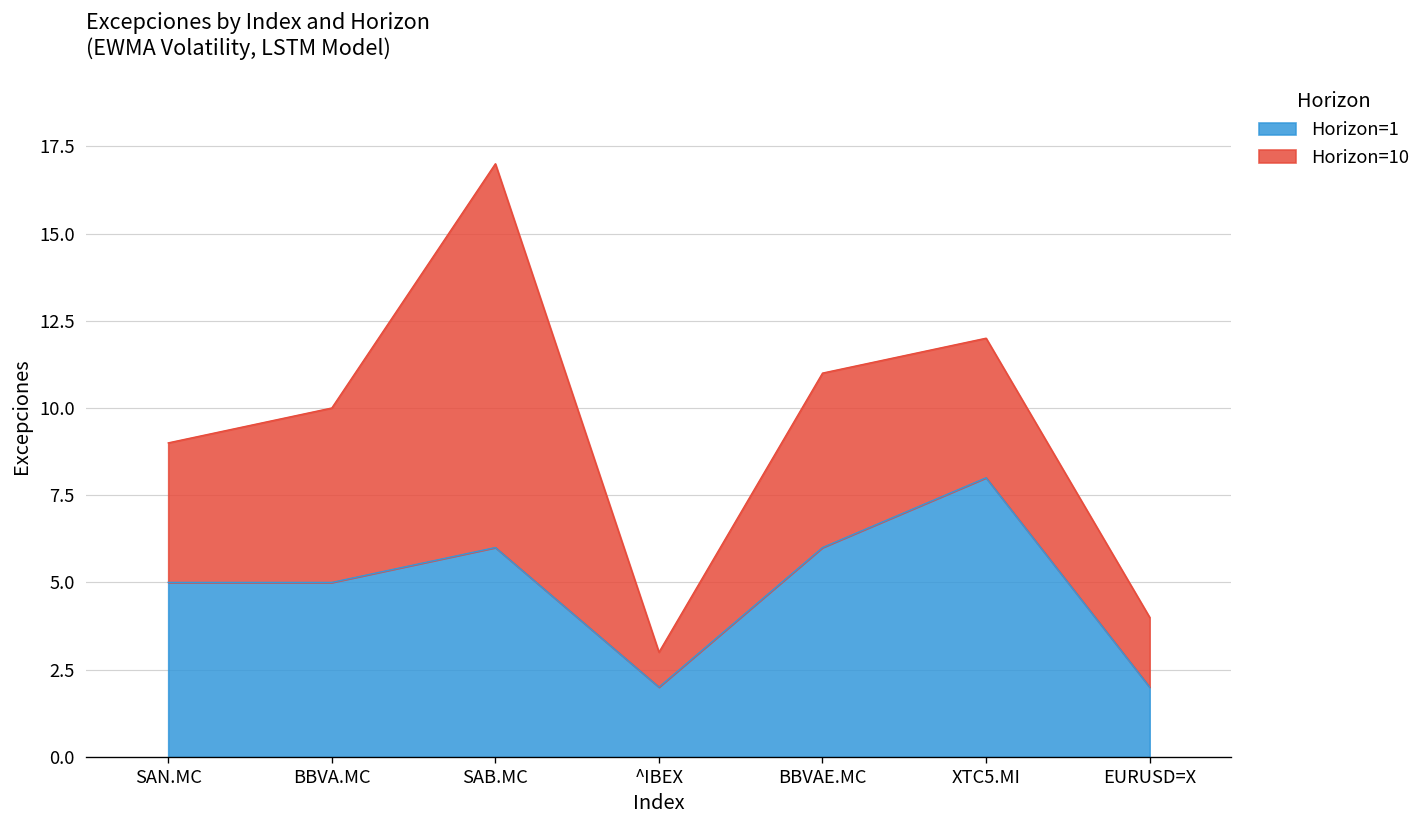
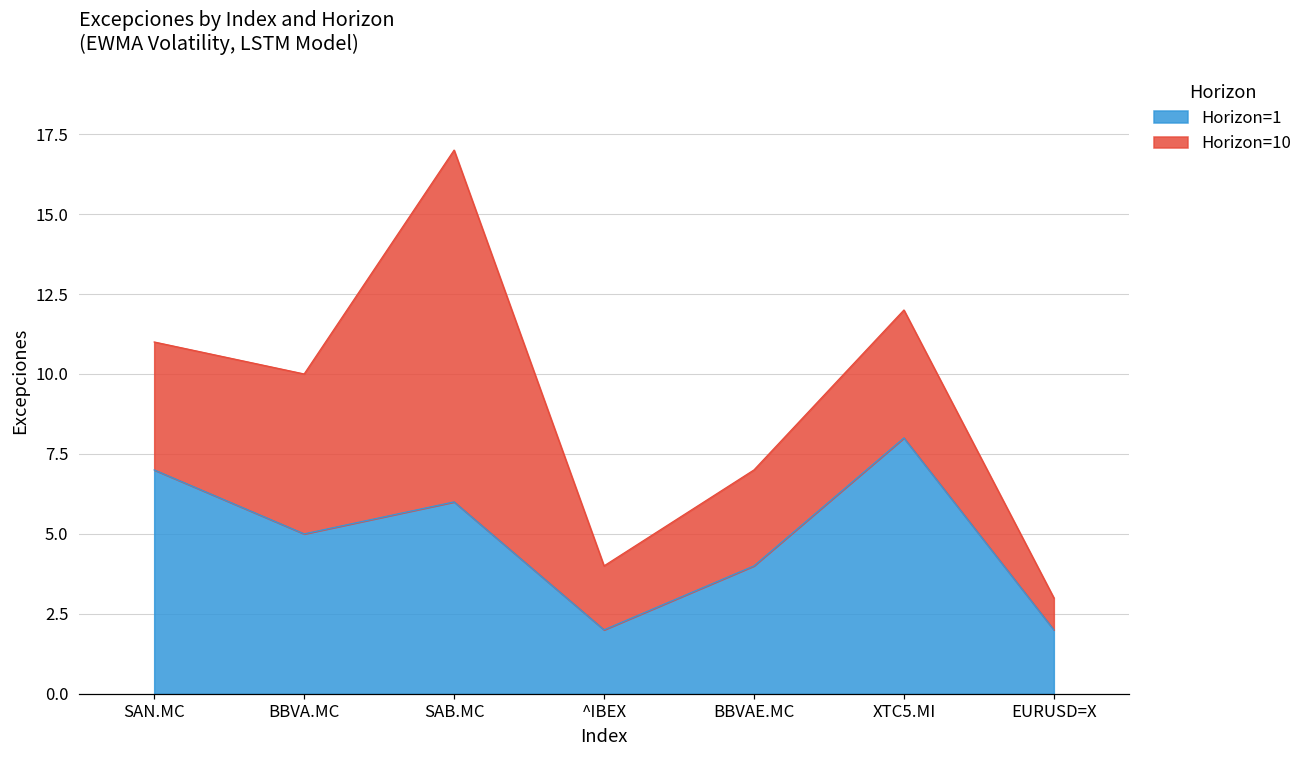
Horizon=1, SAN.MC: 5 -> 7
Horizon=10, ^IBEX: 1 -> 2
Horizon=1, BBVAE.MC: 6 -> 4
Horizon=10, BBVAE.MC: 5 -> 3
Horizon=10, EURUSD=X: 2 -> 1
